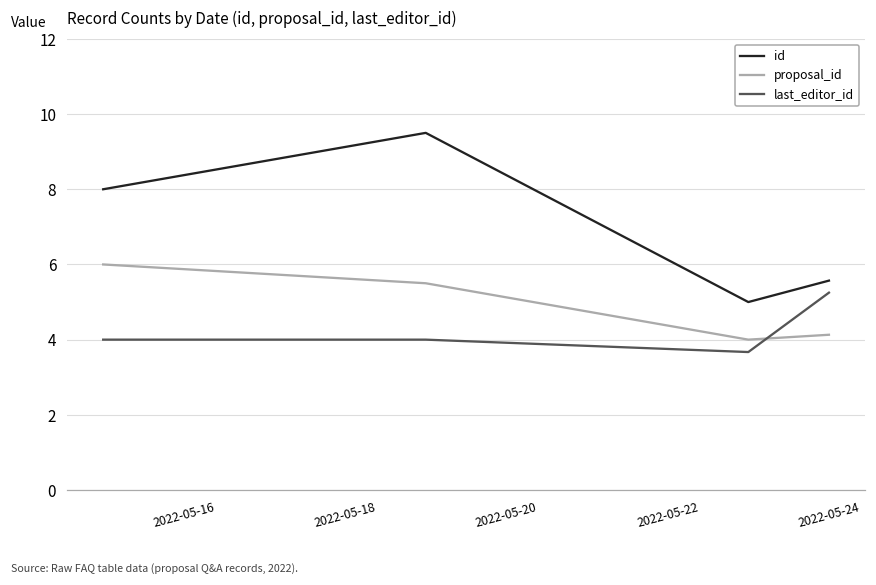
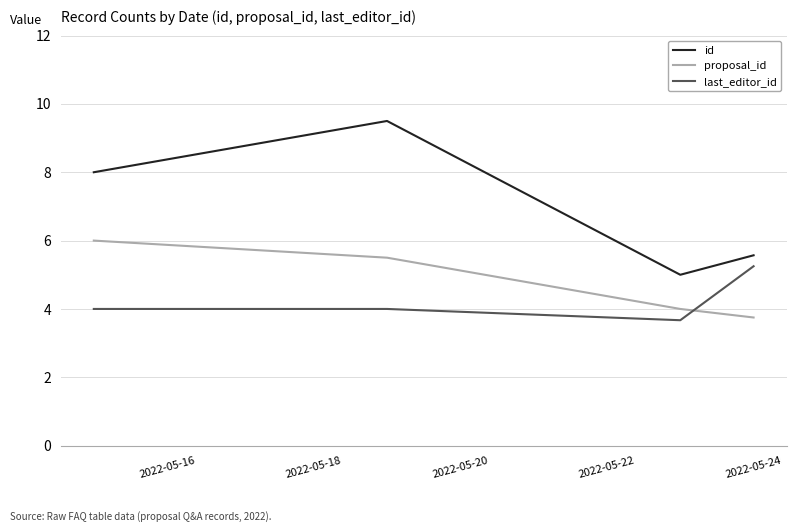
proposal_id, 2022-05-24: 4.1 -> 3.8
